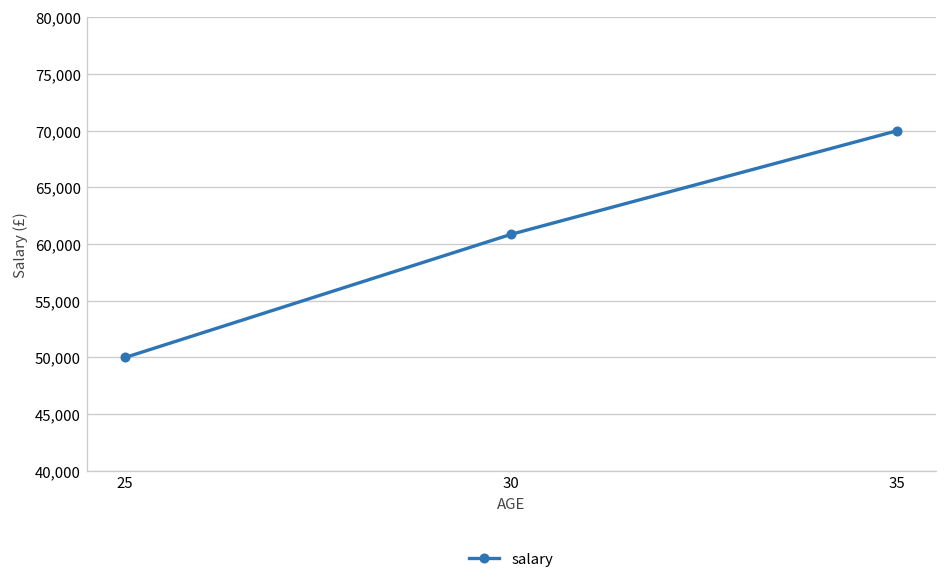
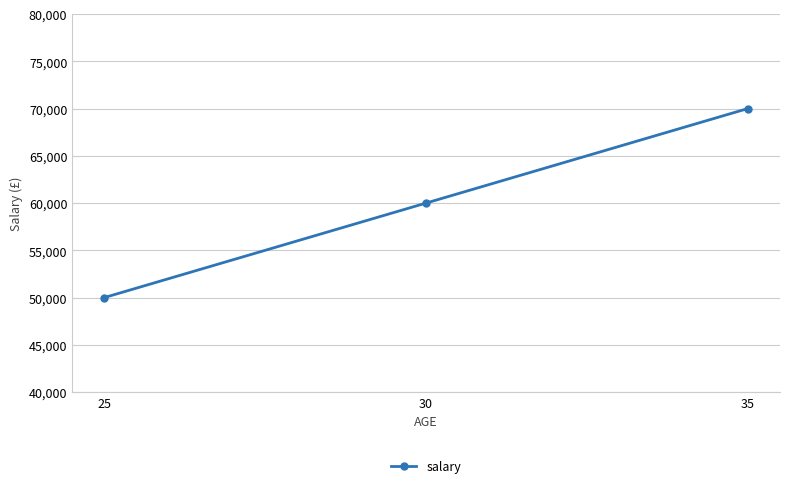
30: 61,000 -> 60,000
